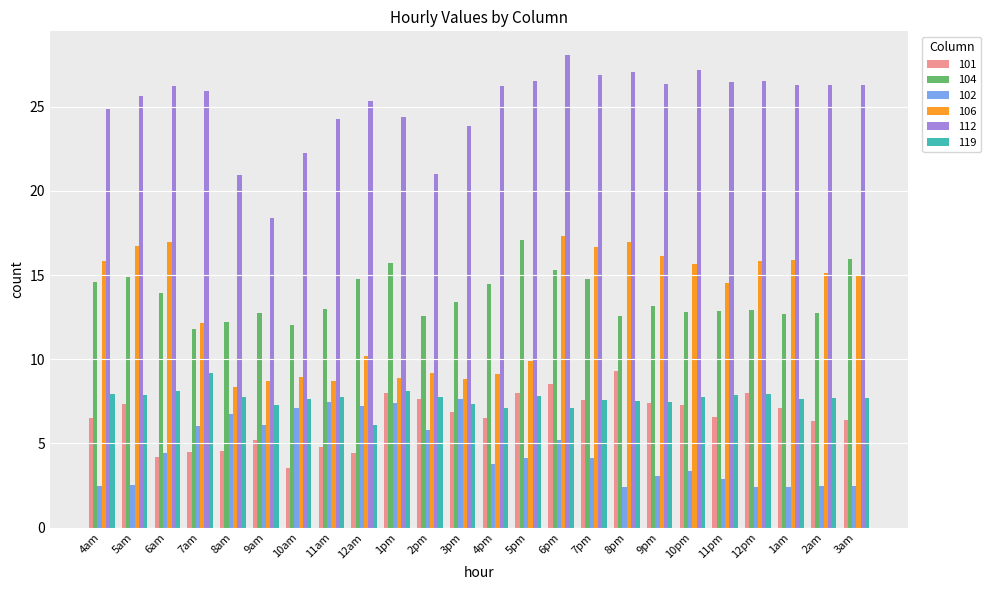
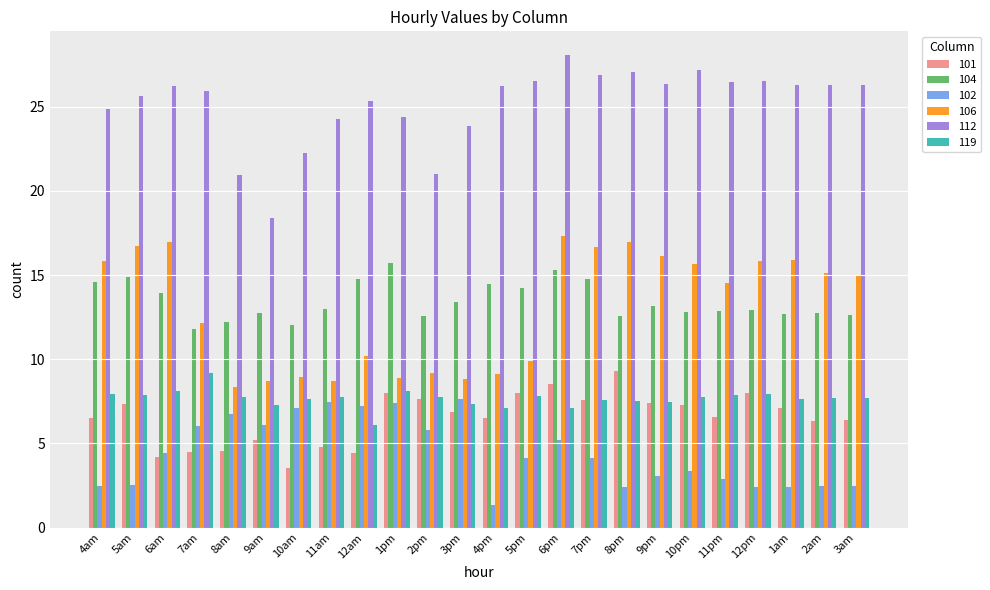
102, 4pm: 3.8 -> 1.4
104, 5pm: 17.1 -> 14.2
104, 3am: 15.9 -> 12.6
